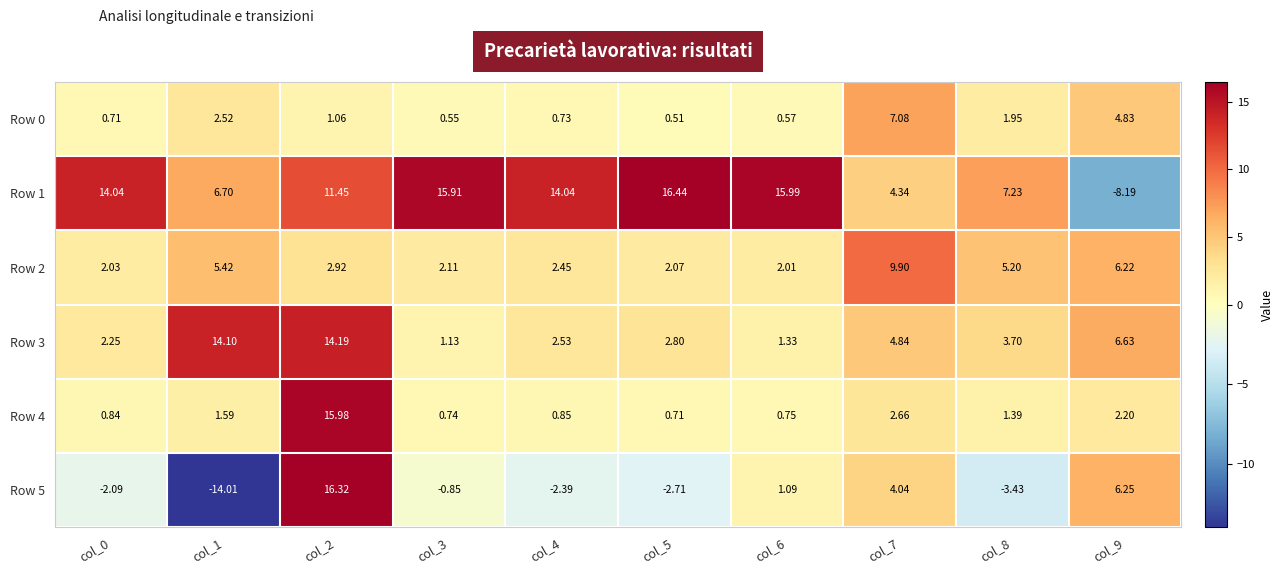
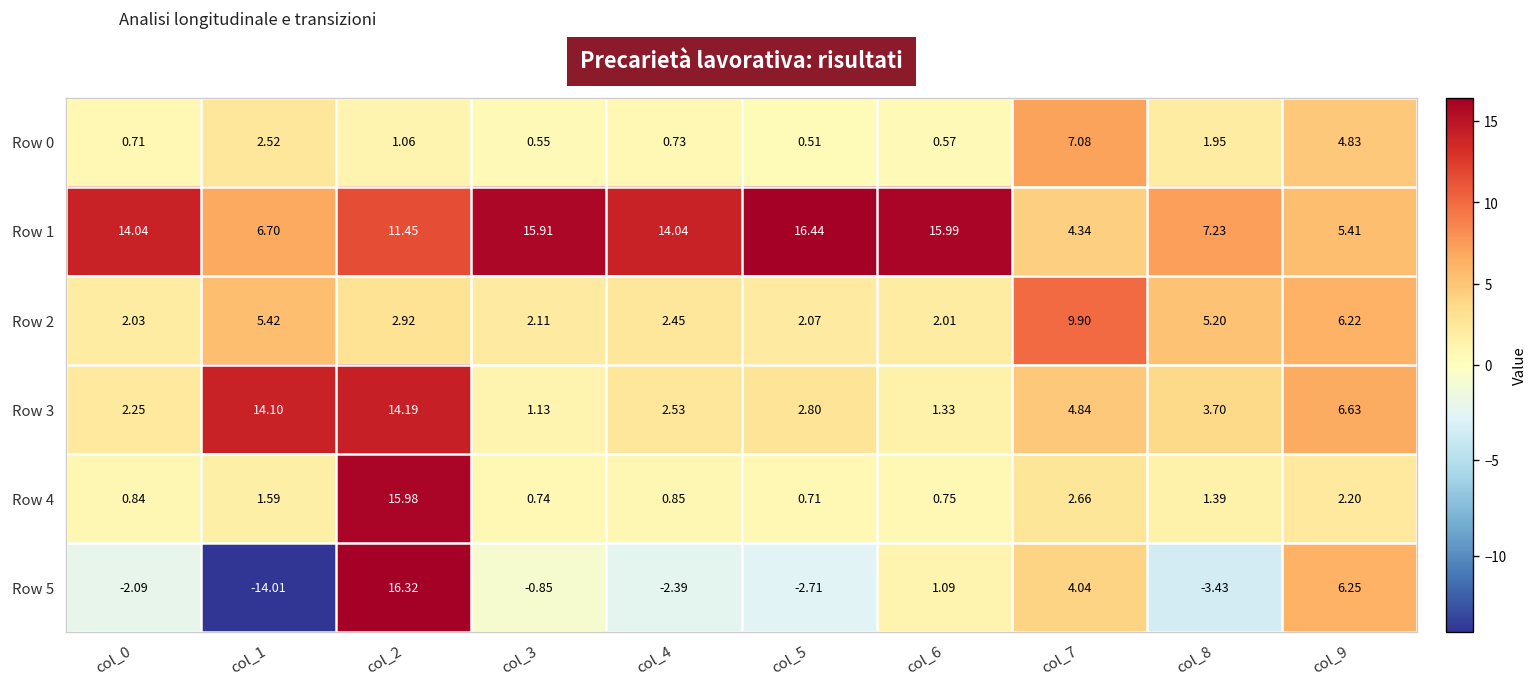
Row 1, col_9: -8.19 -> 5.41
